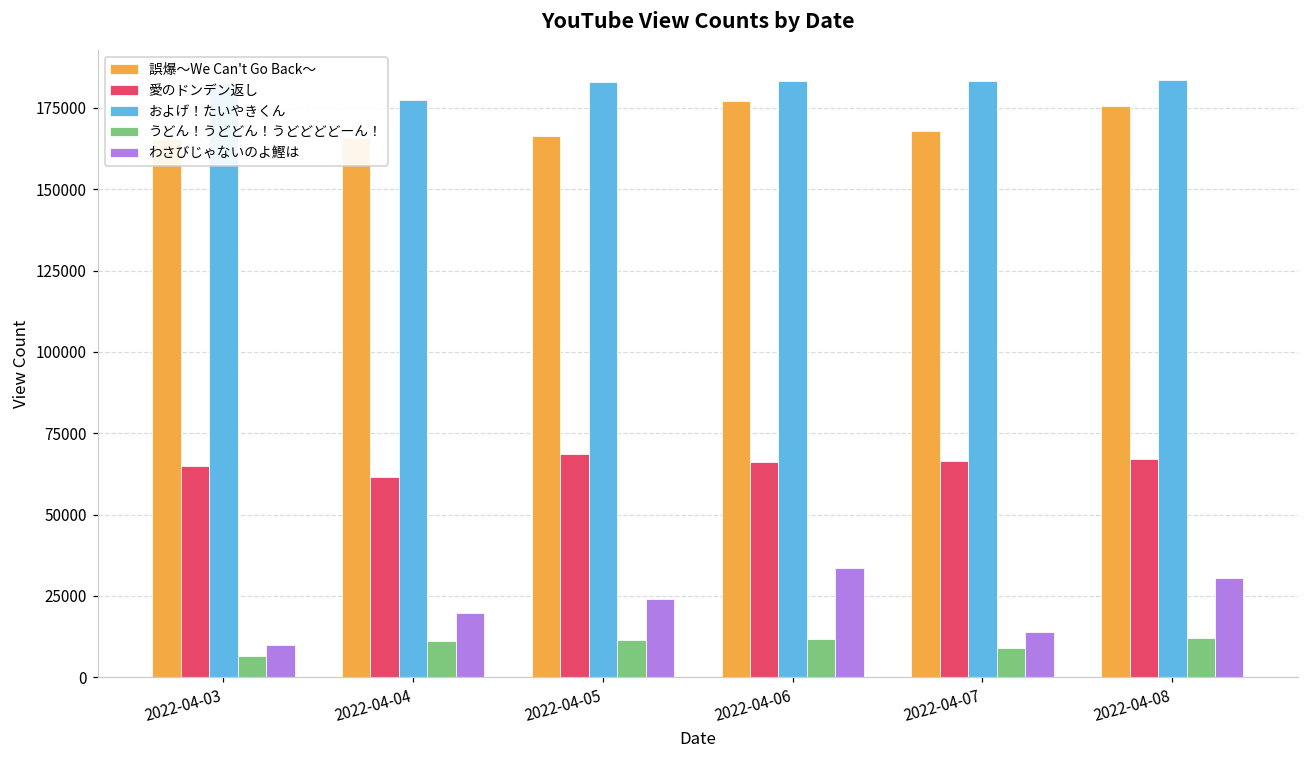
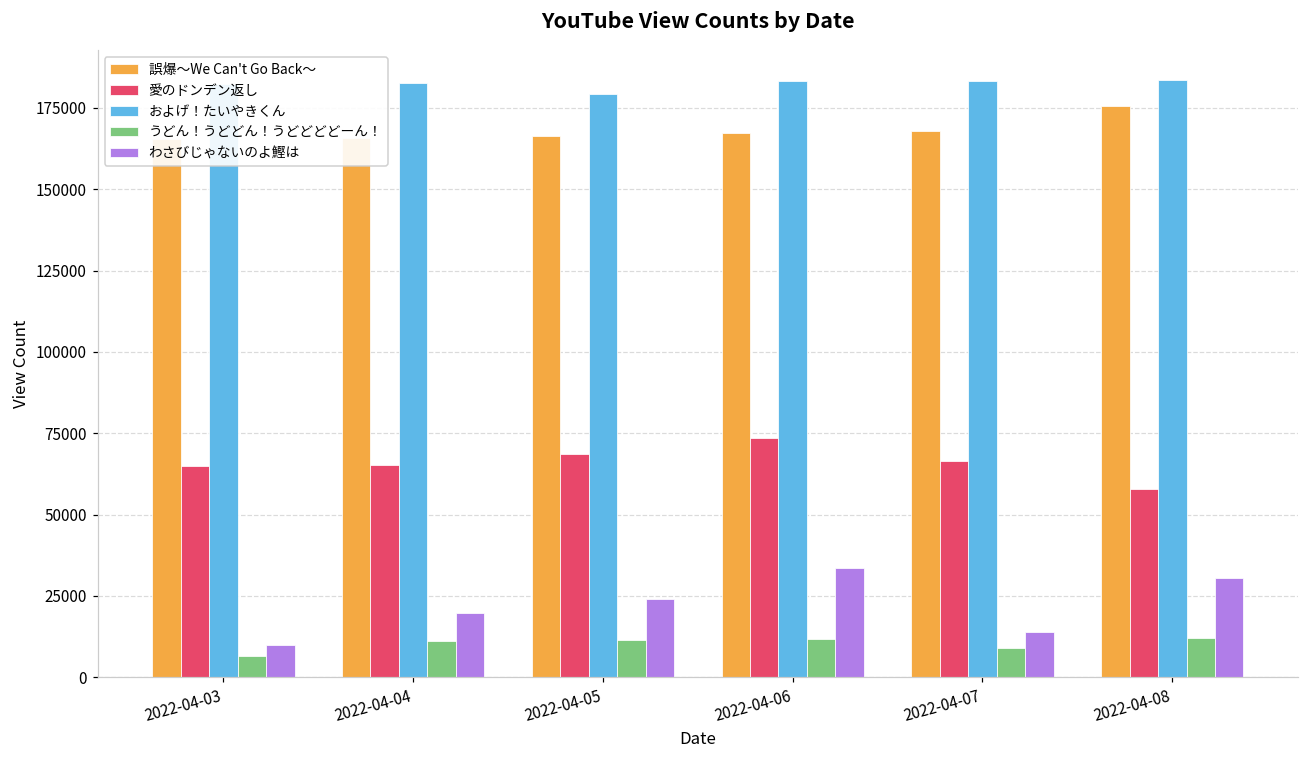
愛のドンデン返し, 2022-04-04: 61000 -> 65000
およげ！たいやきくん, 2022-04-04: 177000 -> 183000
およげ！たいやきくん, 2022-04-05: 183000 -> 179000
誤爆～We Can't Go Back～, 2022-04-06: 177000 -> 167000
愛のドンデン返し, 2022-04-06: 66000 -> 74000
愛のドンデン返し, 2022-04-08: 67000 -> 58000
